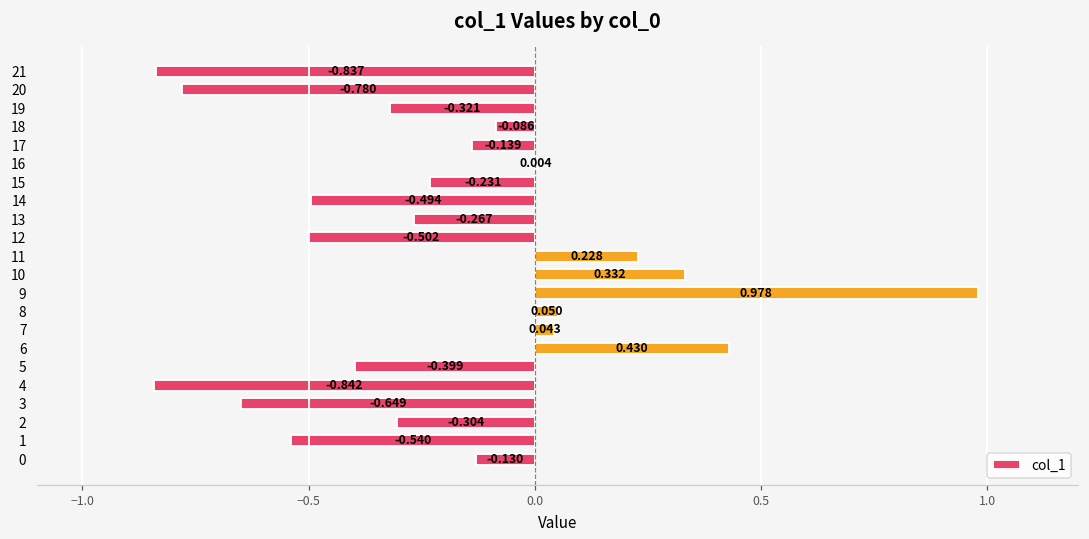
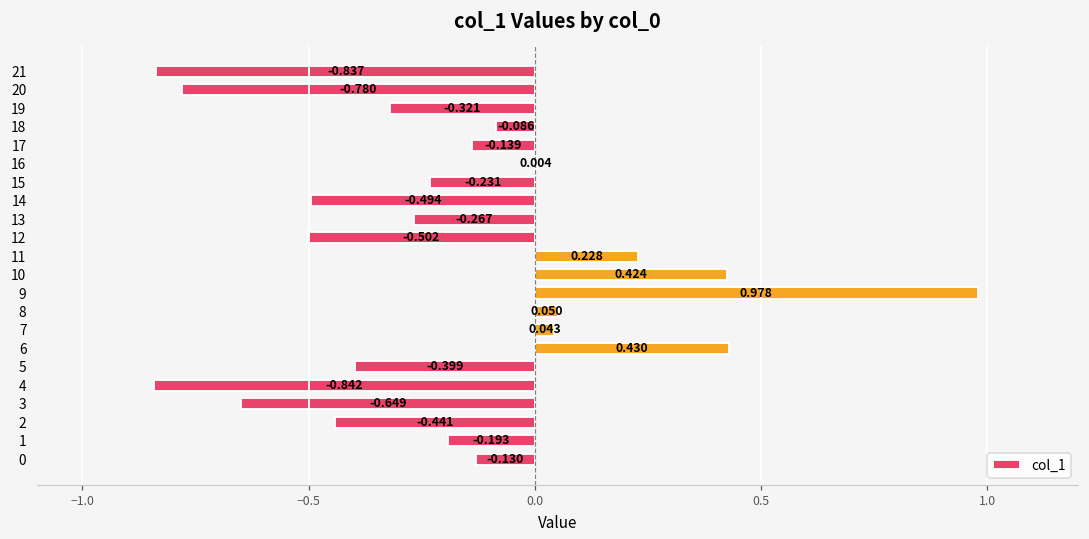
10: 0.332 -> 0.424
2: -0.304 -> -0.441
1: -0.540 -> -0.193
